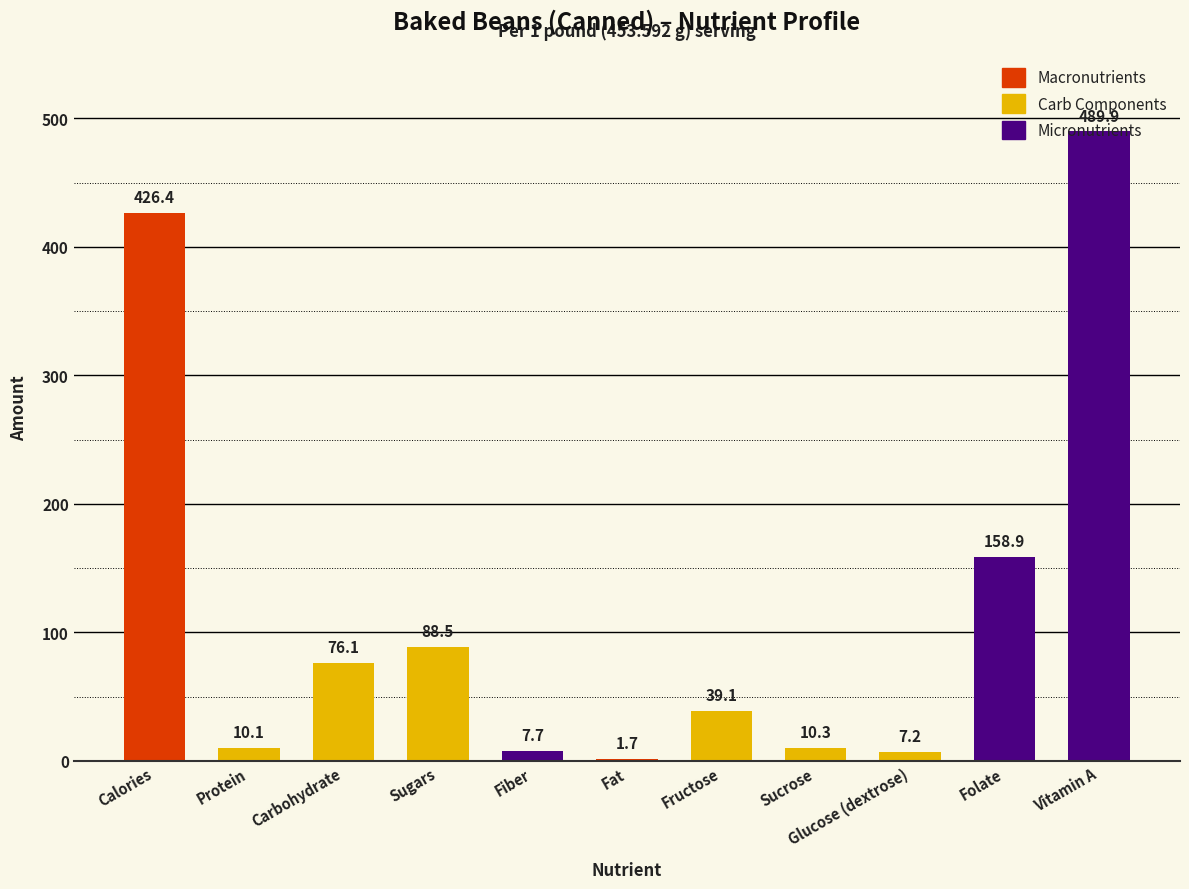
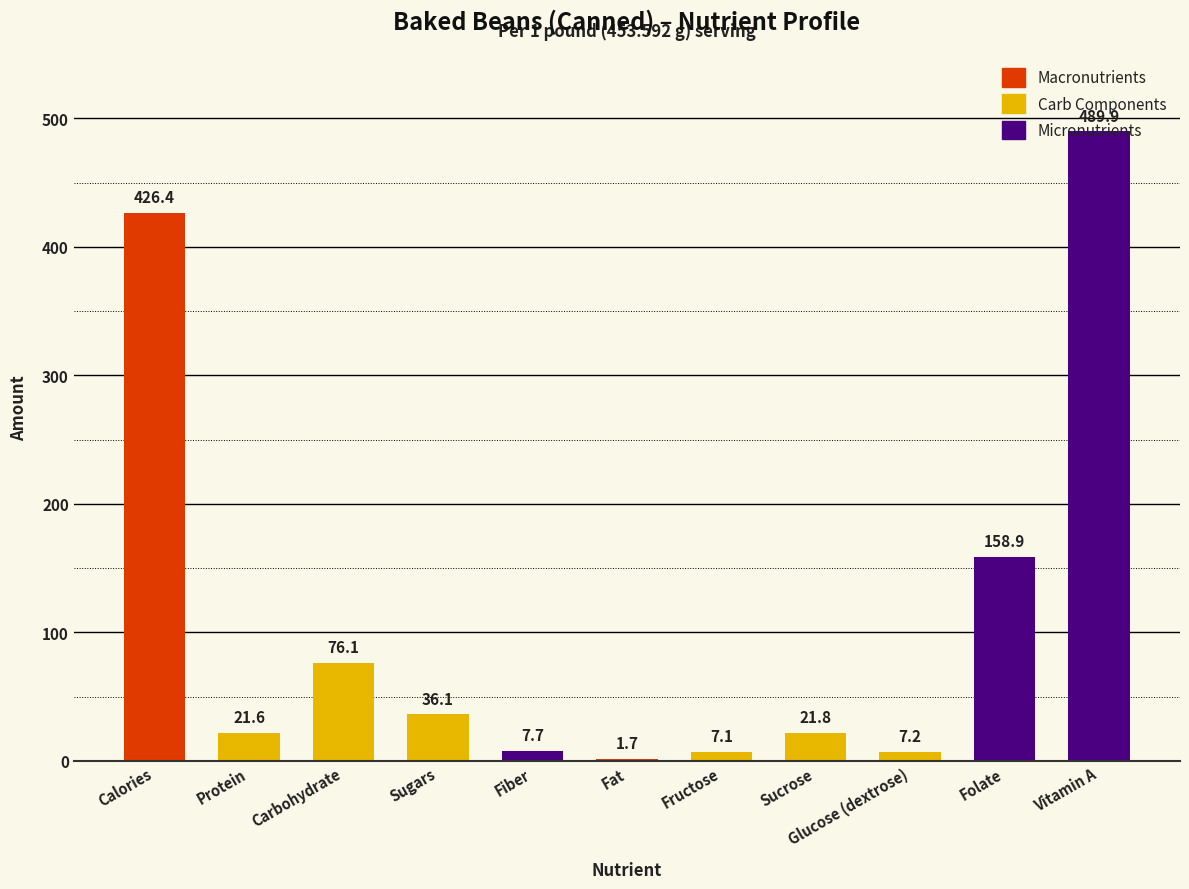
Protein: 10.1 -> 21.6
Sugars: 88.5 -> 36.1
Fructose: 39.1 -> 7.1
Sucrose: 10.3 -> 21.8
